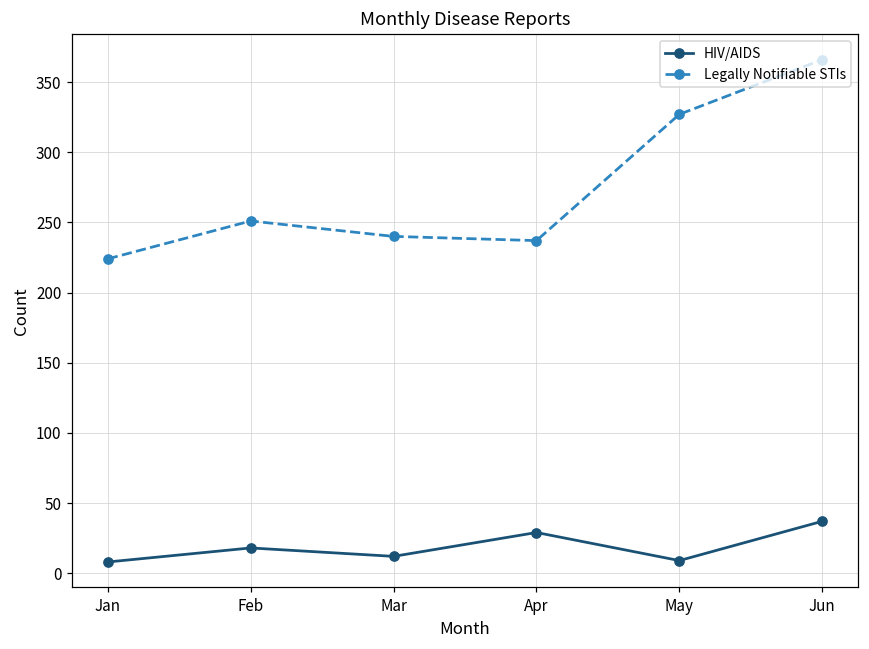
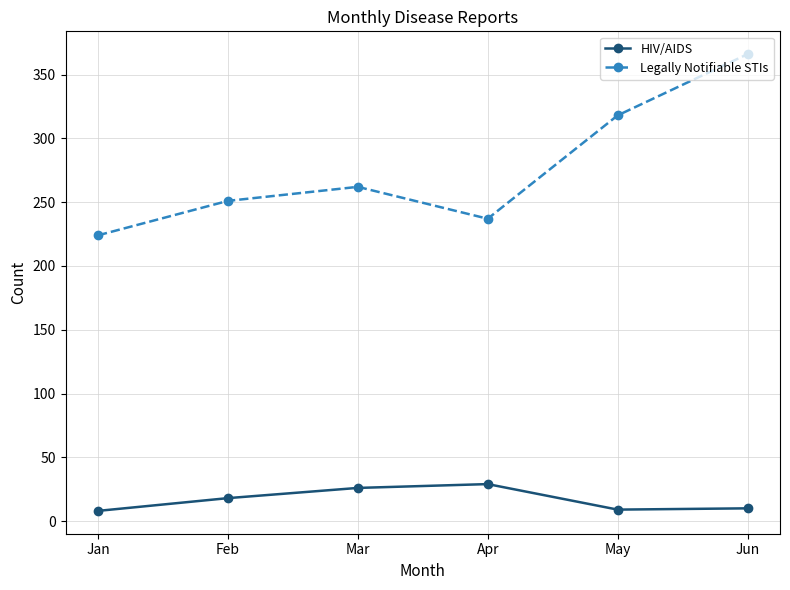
HIV/AIDS, Mar: 12 -> 26
Legally Notifiable STIs, Mar: 240 -> 262
Legally Notifiable STIs, May: 327 -> 318
HIV/AIDS, Jun: 37 -> 10
